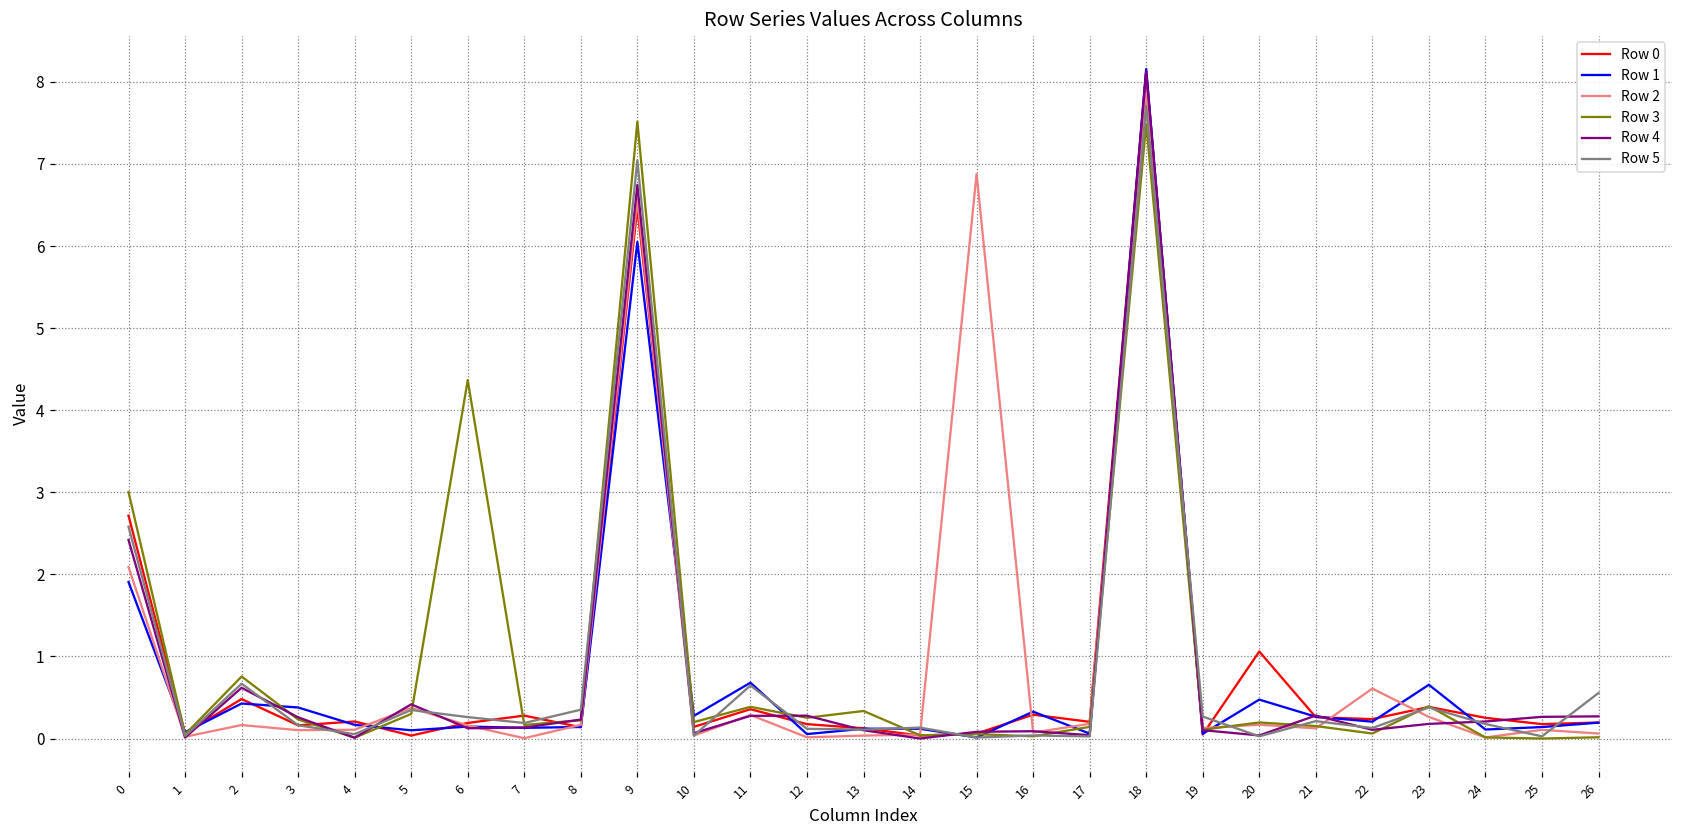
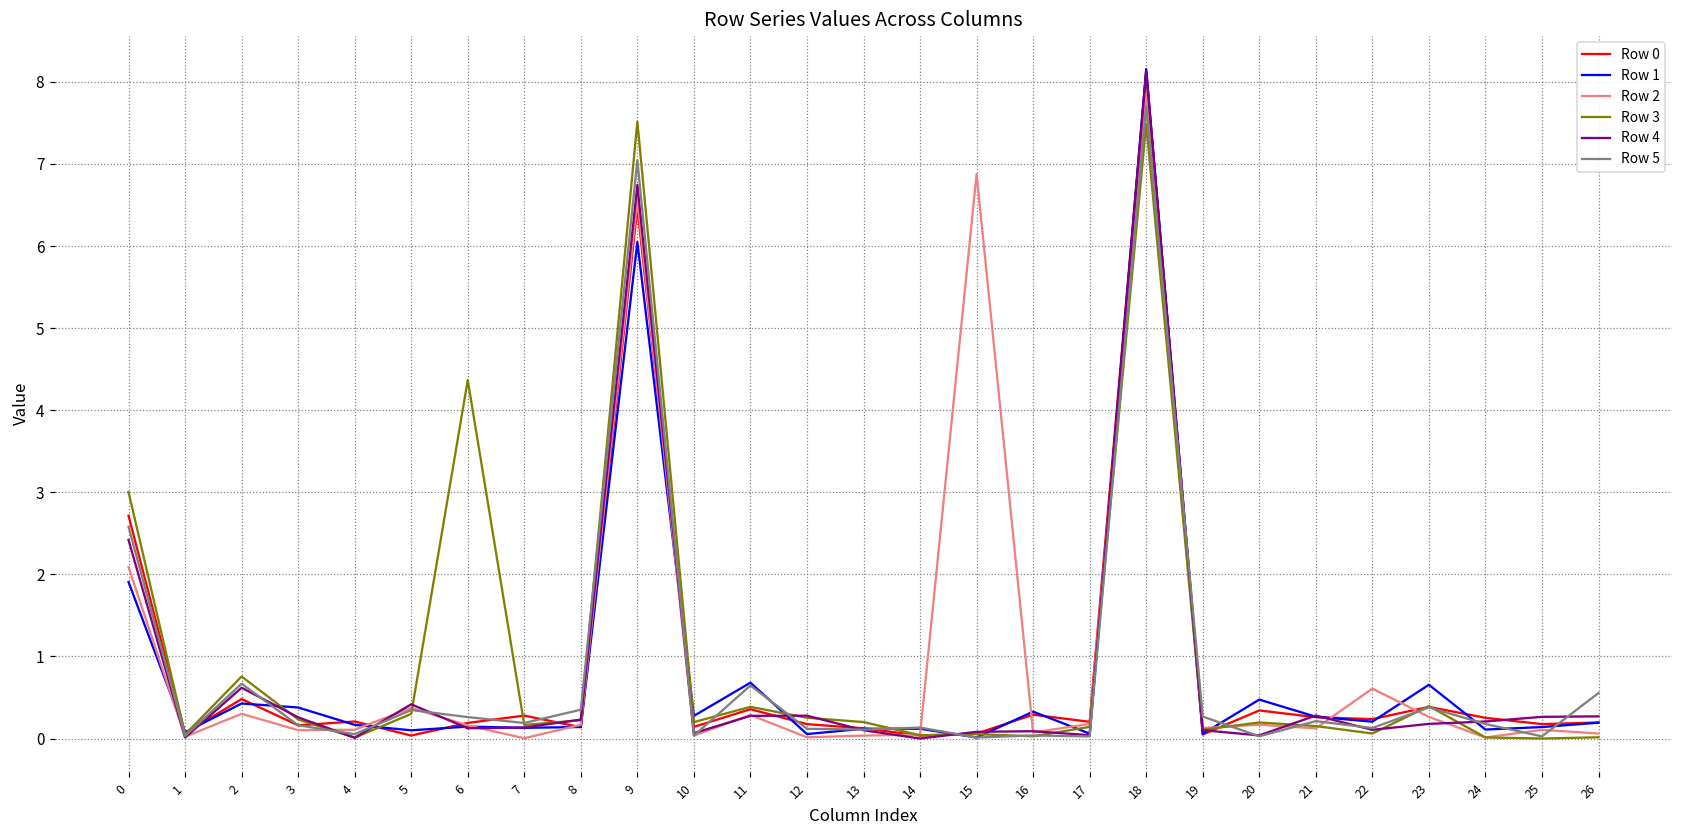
Row 2, 2: 0.2 -> 0.3
Row 3, 13: 0.3 -> 0.2
Row 0, 20: 1.1 -> 0.3
